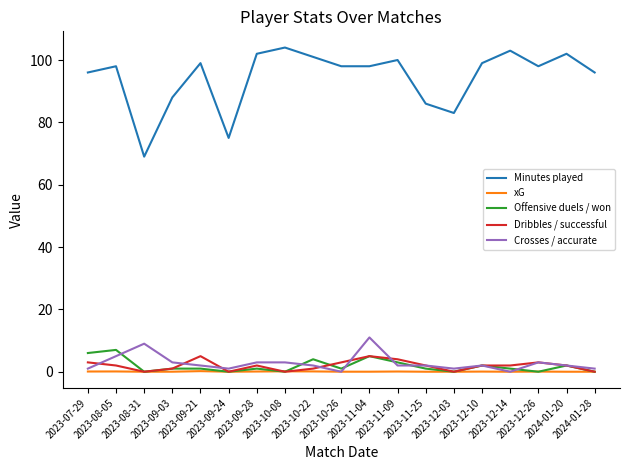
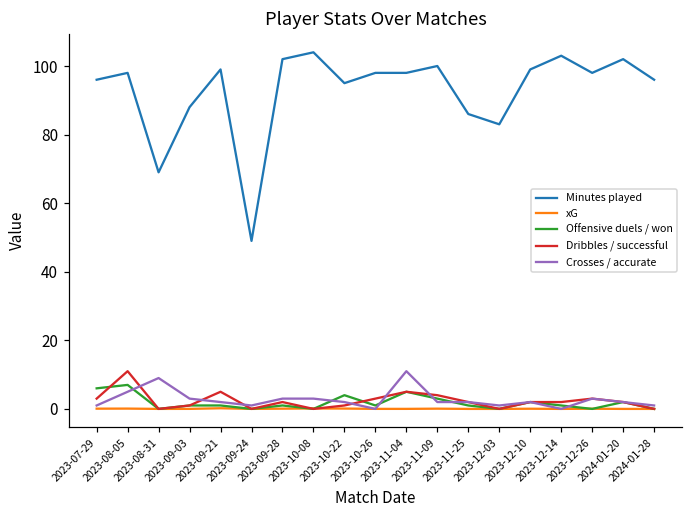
Dribbles / successful, 2023-08-05: 2 -> 11
Minutes played, 2023-09-24: 75 -> 49
Minutes played, 2023-10-22: 101 -> 95
